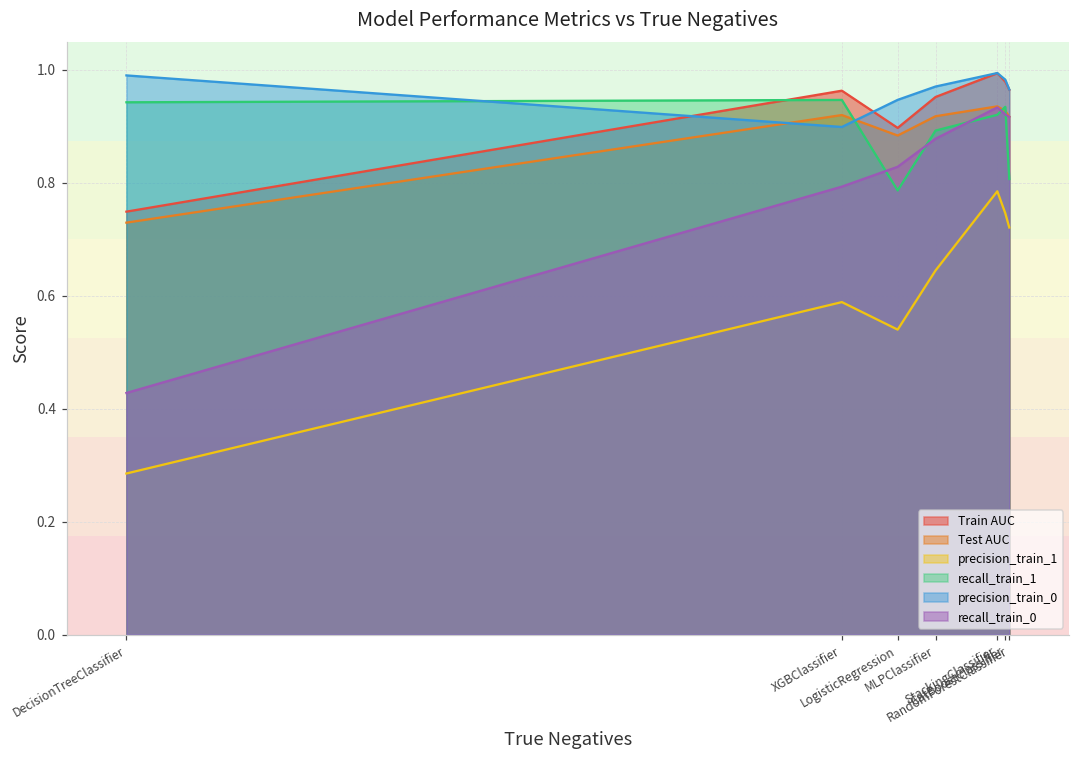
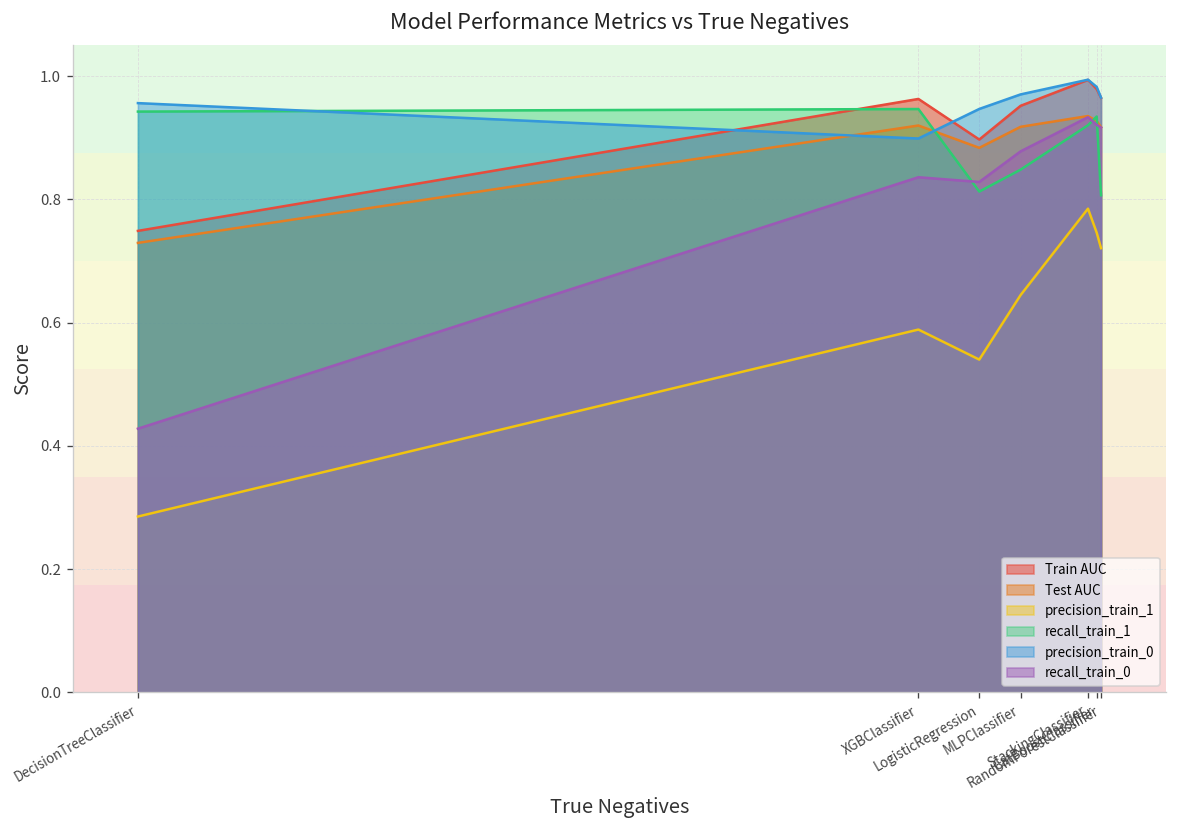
precision_train_0, DecisionTreeClassifier: 0.99 -> 0.96
recall_train_0, XGBClassifier: 0.79 -> 0.84
recall_train_1, LogisticRegression: 0.79 -> 0.81
recall_train_1, MLPClassifier: 0.89 -> 0.85
